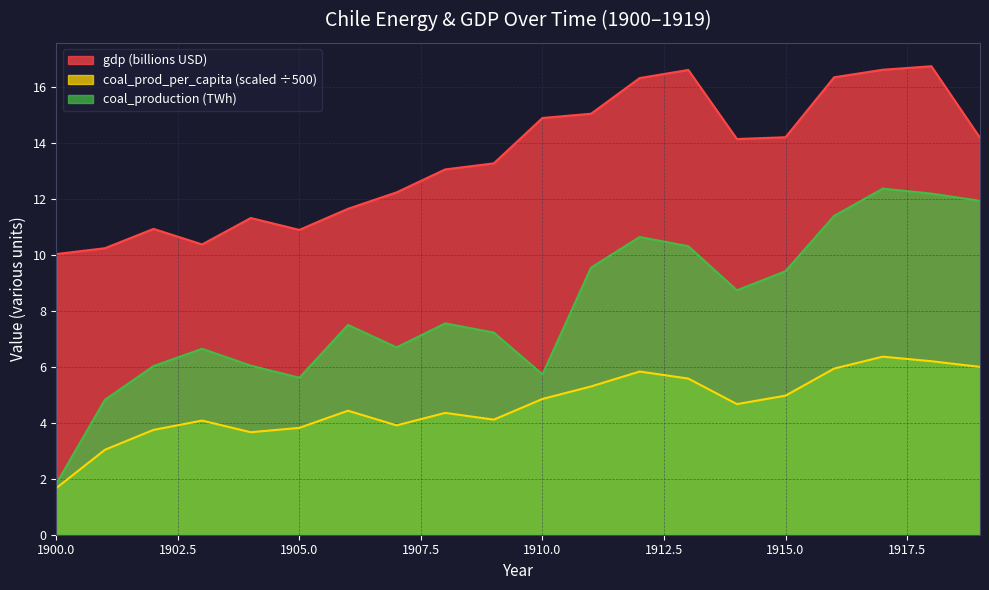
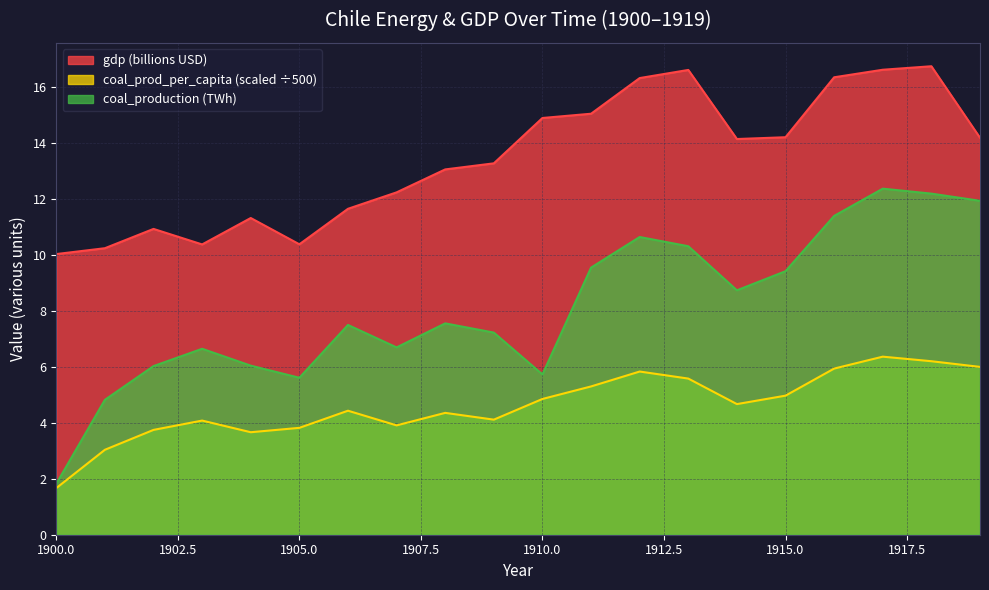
gdp (billions USD), 1905.0: 10.9 -> 10.4
